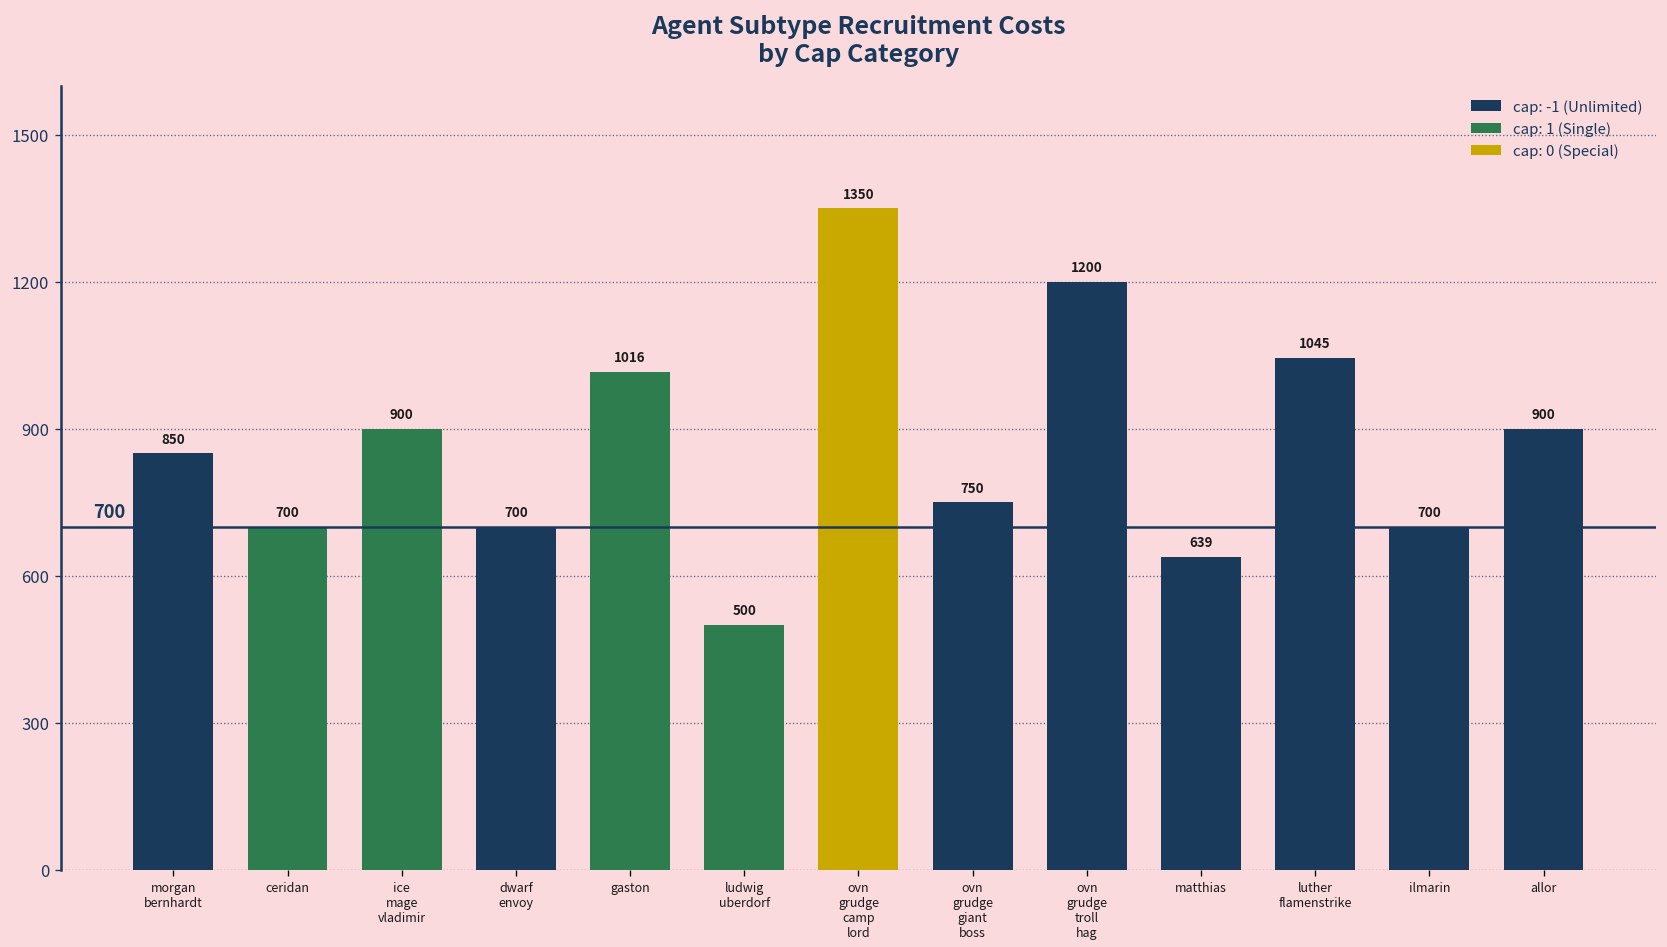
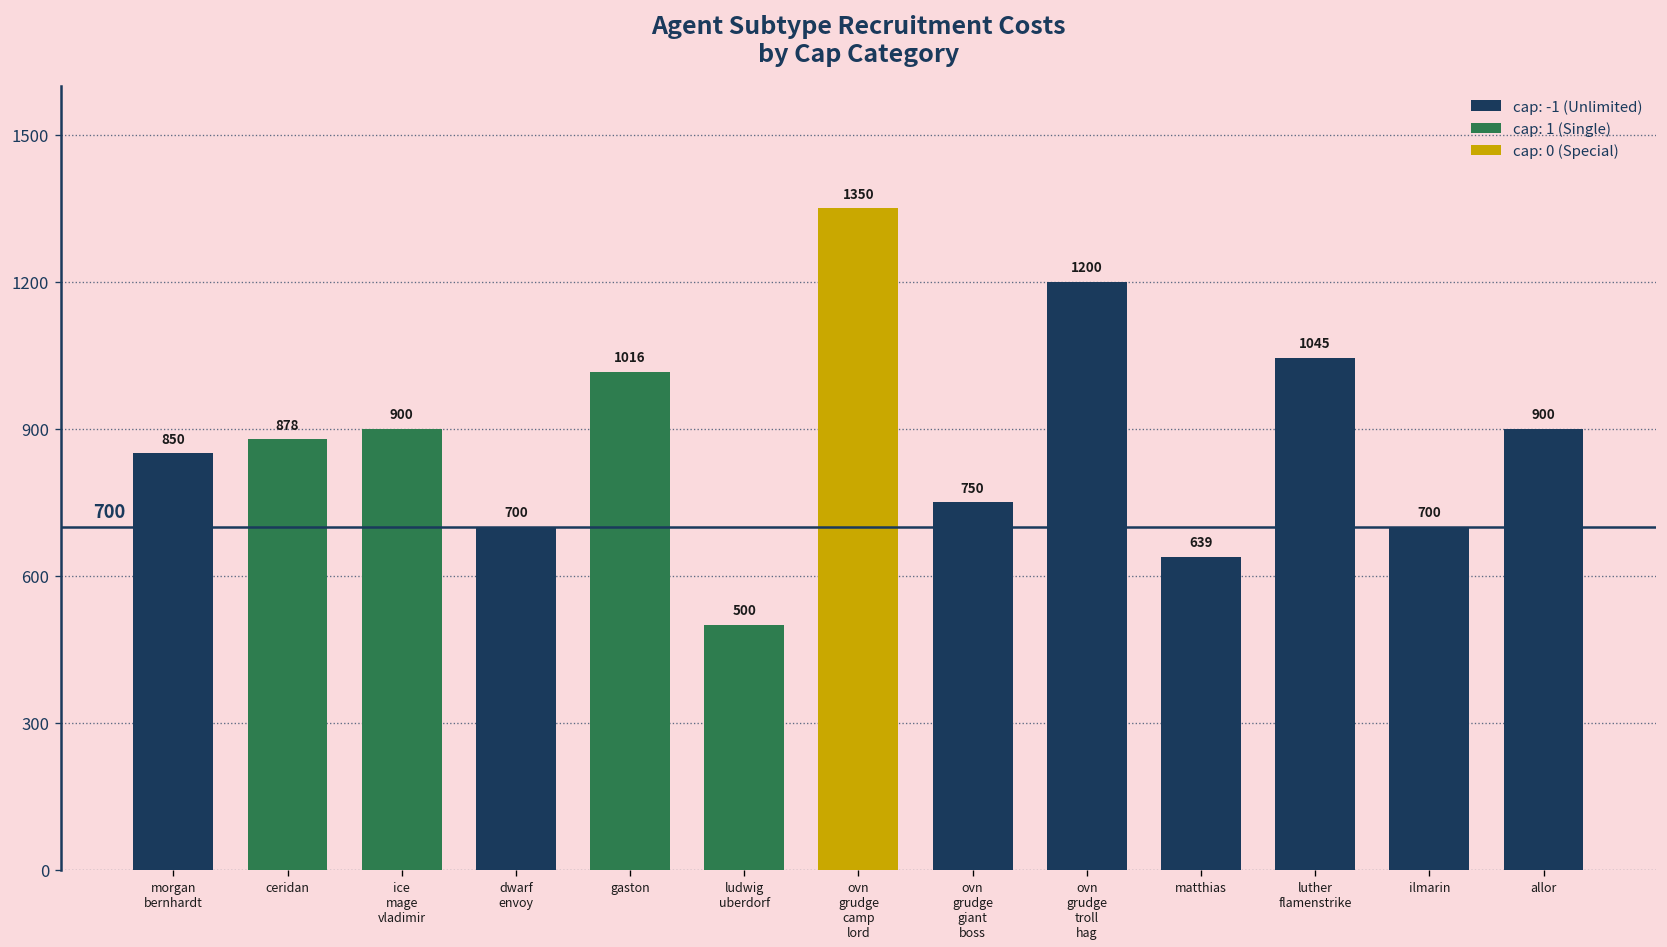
ceridan: 700 -> 878
